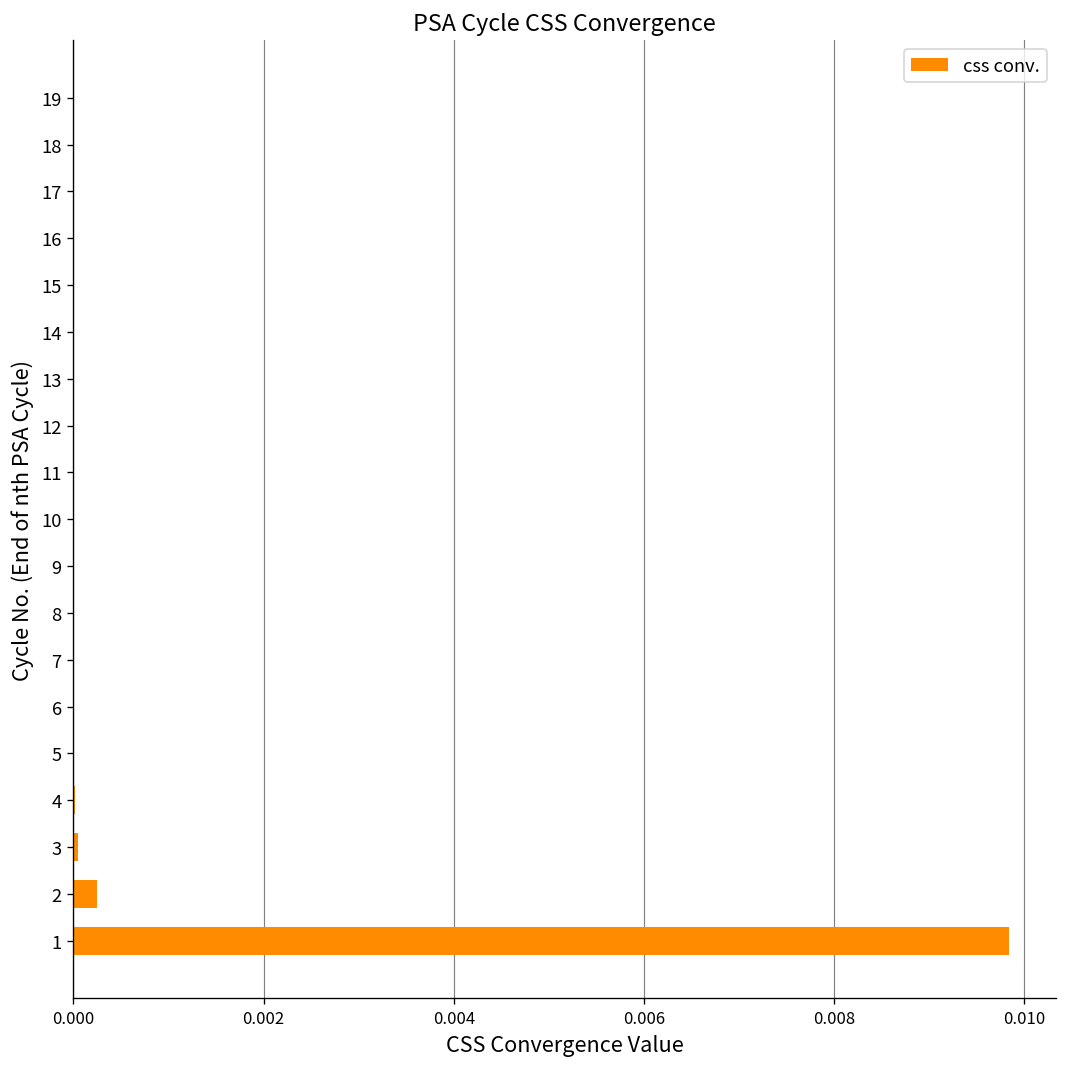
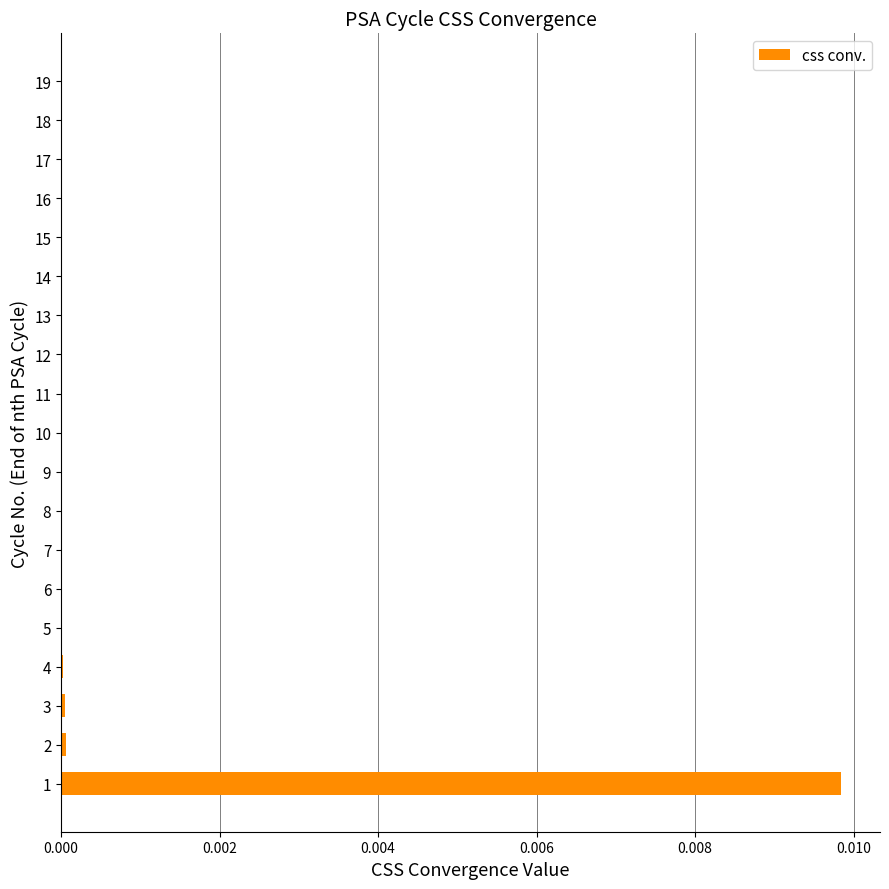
2: 0.0002 -> 0.0001
